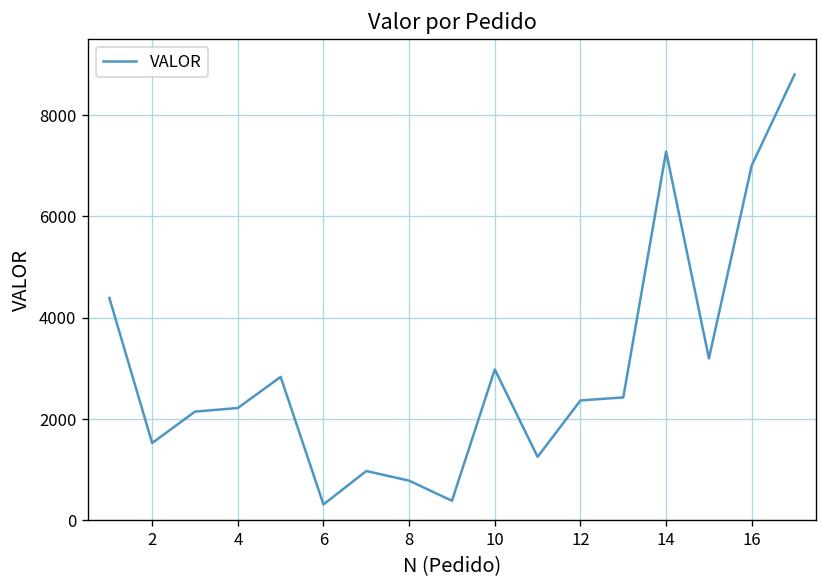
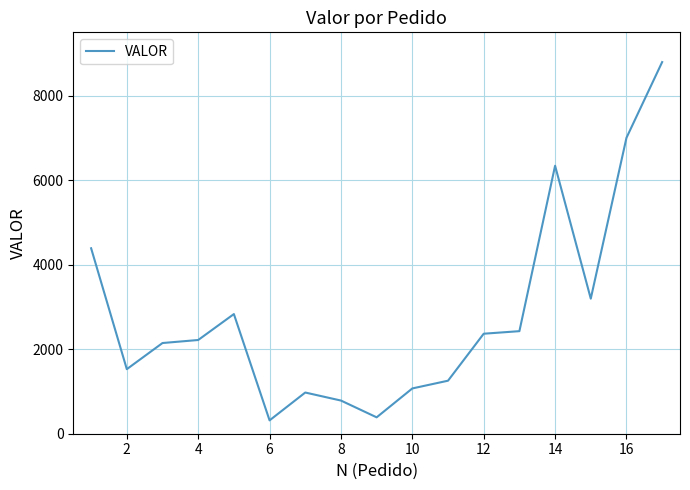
10: 3000 -> 1100
14: 7300 -> 6300
